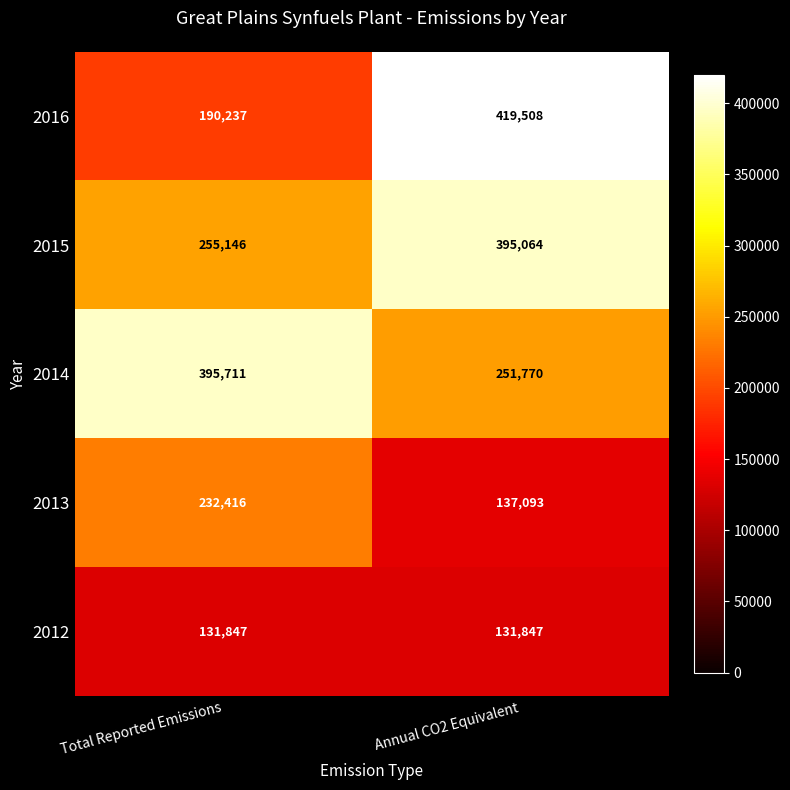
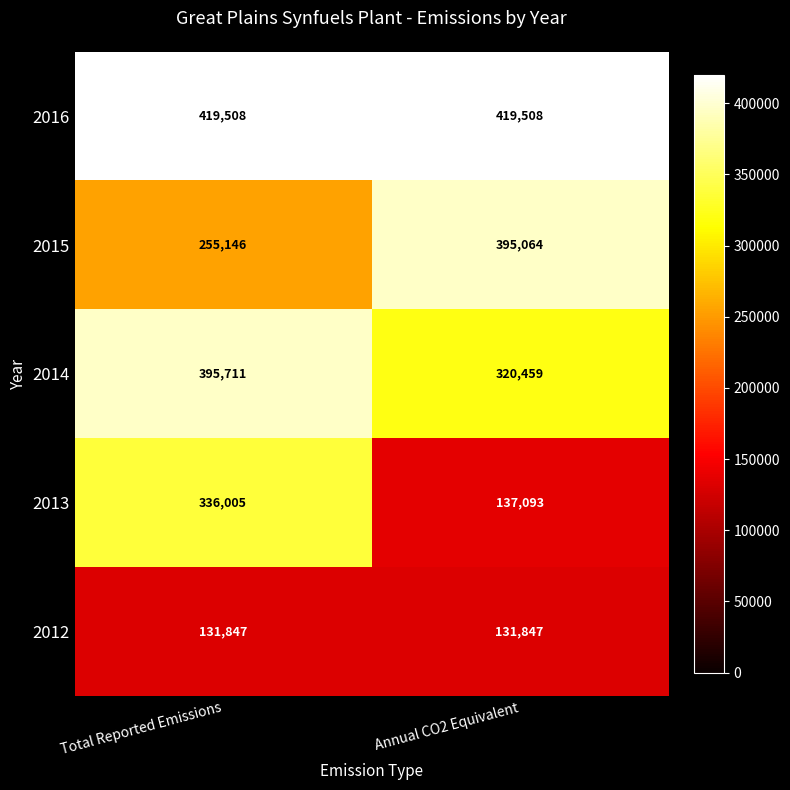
2016, Total Reported Emissions: 190,237 -> 419,508
2014, Annual CO2 Equivalent: 251,770 -> 320,459
2013, Total Reported Emissions: 232,416 -> 336,005
